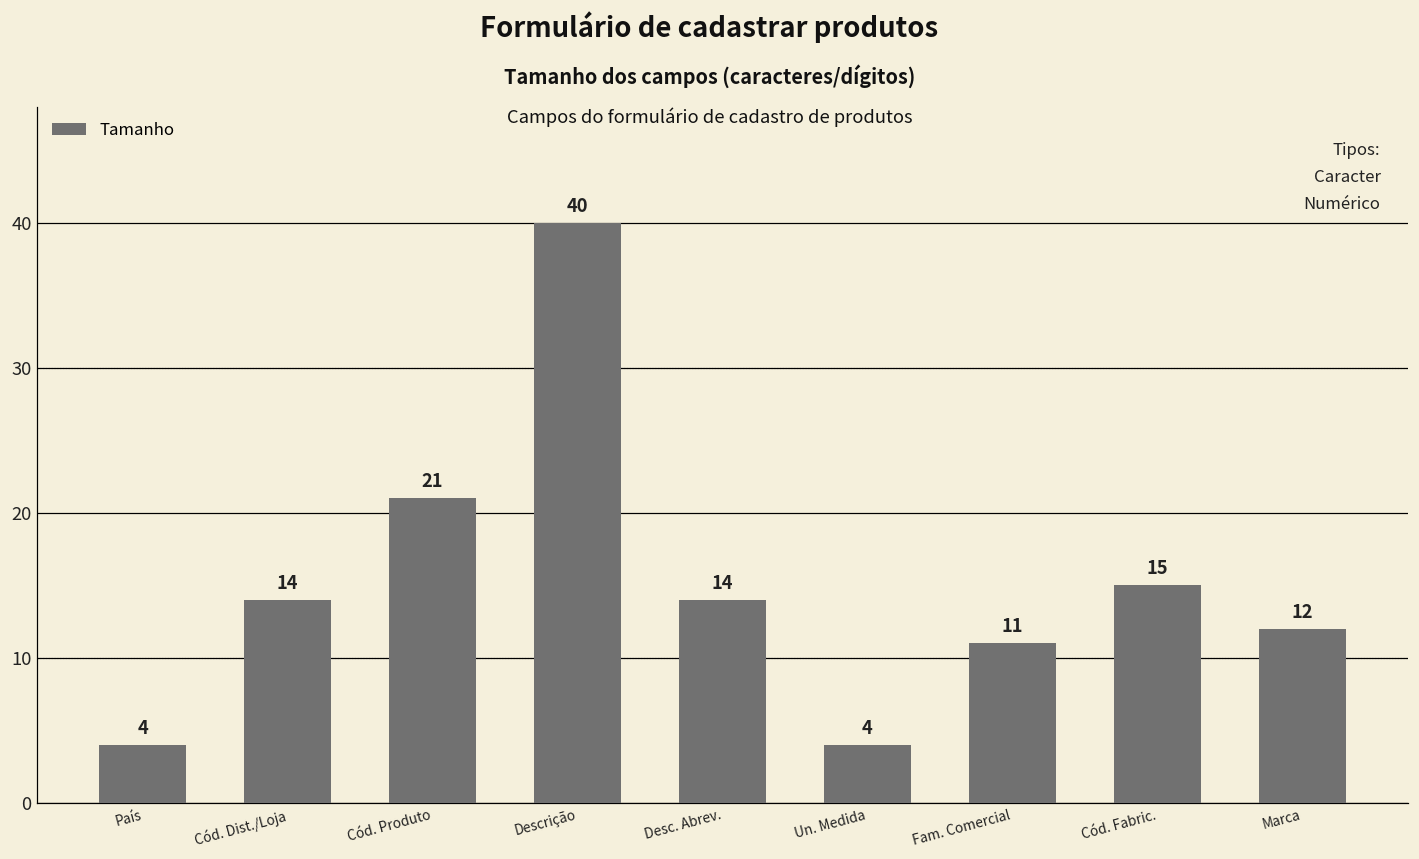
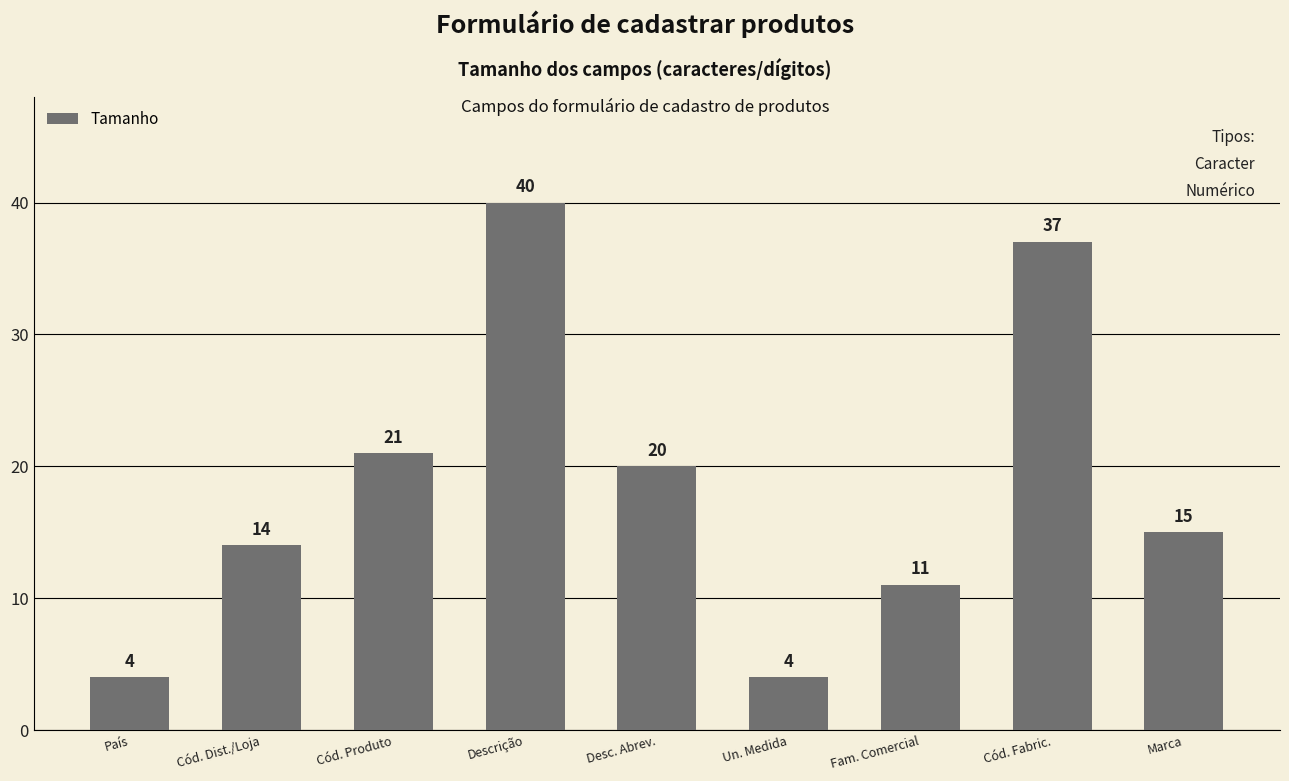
Desc. Abrev.: 14 -> 20
Cód. Fabric.: 15 -> 37
Marca: 12 -> 15
